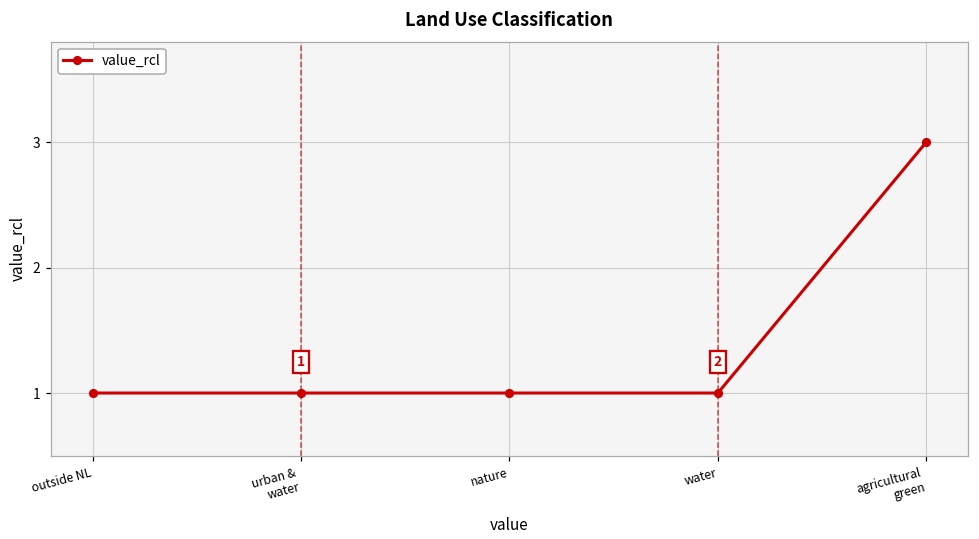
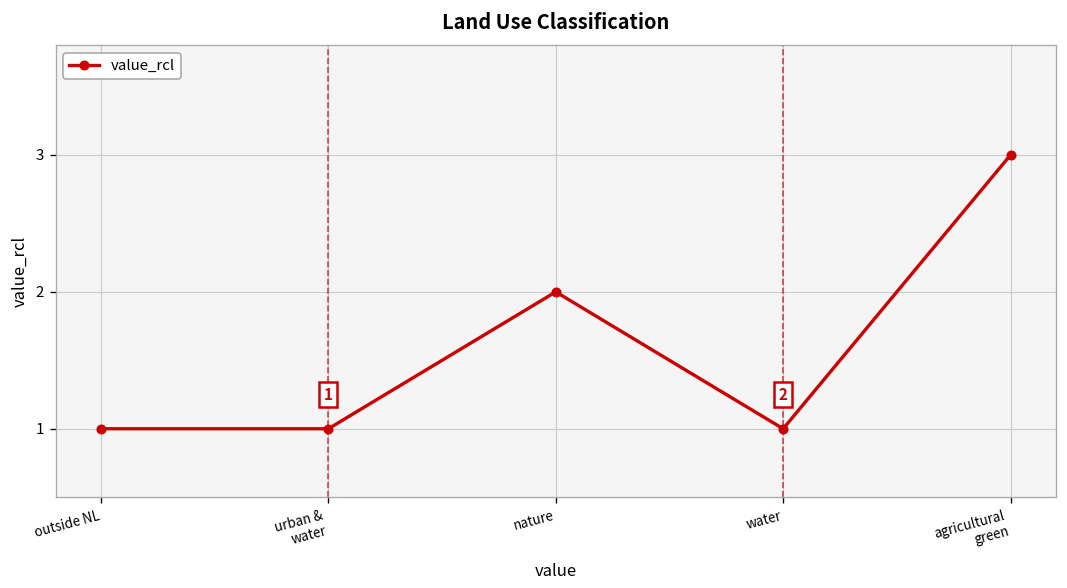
nature: 1 -> 2
